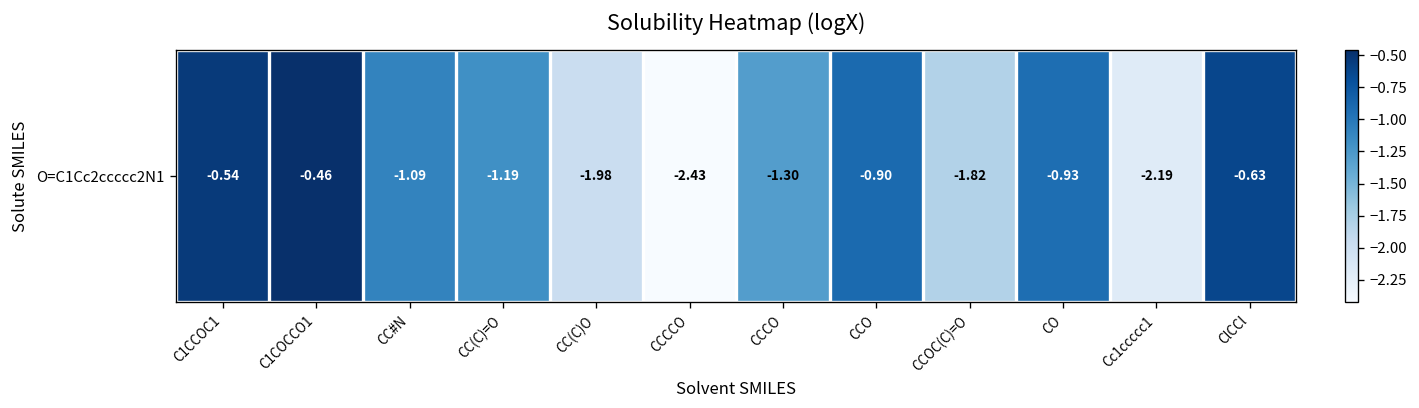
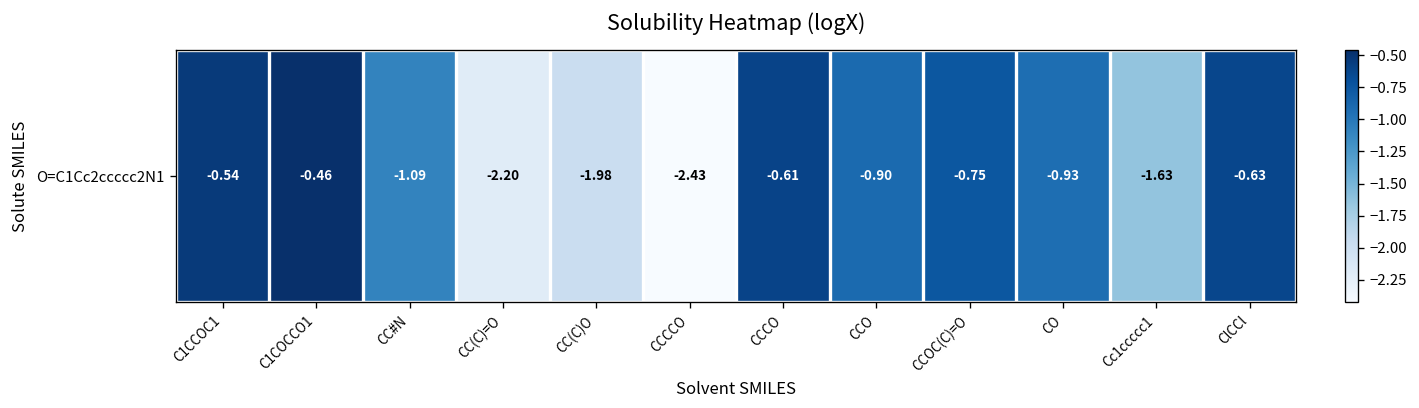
O=C1Cc2ccccc2N1, CC(C)=O: -1.19 -> -2.20
O=C1Cc2ccccc2N1, CCCO: -1.30 -> -0.61
O=C1Cc2ccccc2N1, CCOC(C)=O: -1.82 -> -0.75
O=C1Cc2ccccc2N1, Cc1ccccc1: -2.19 -> -1.63
